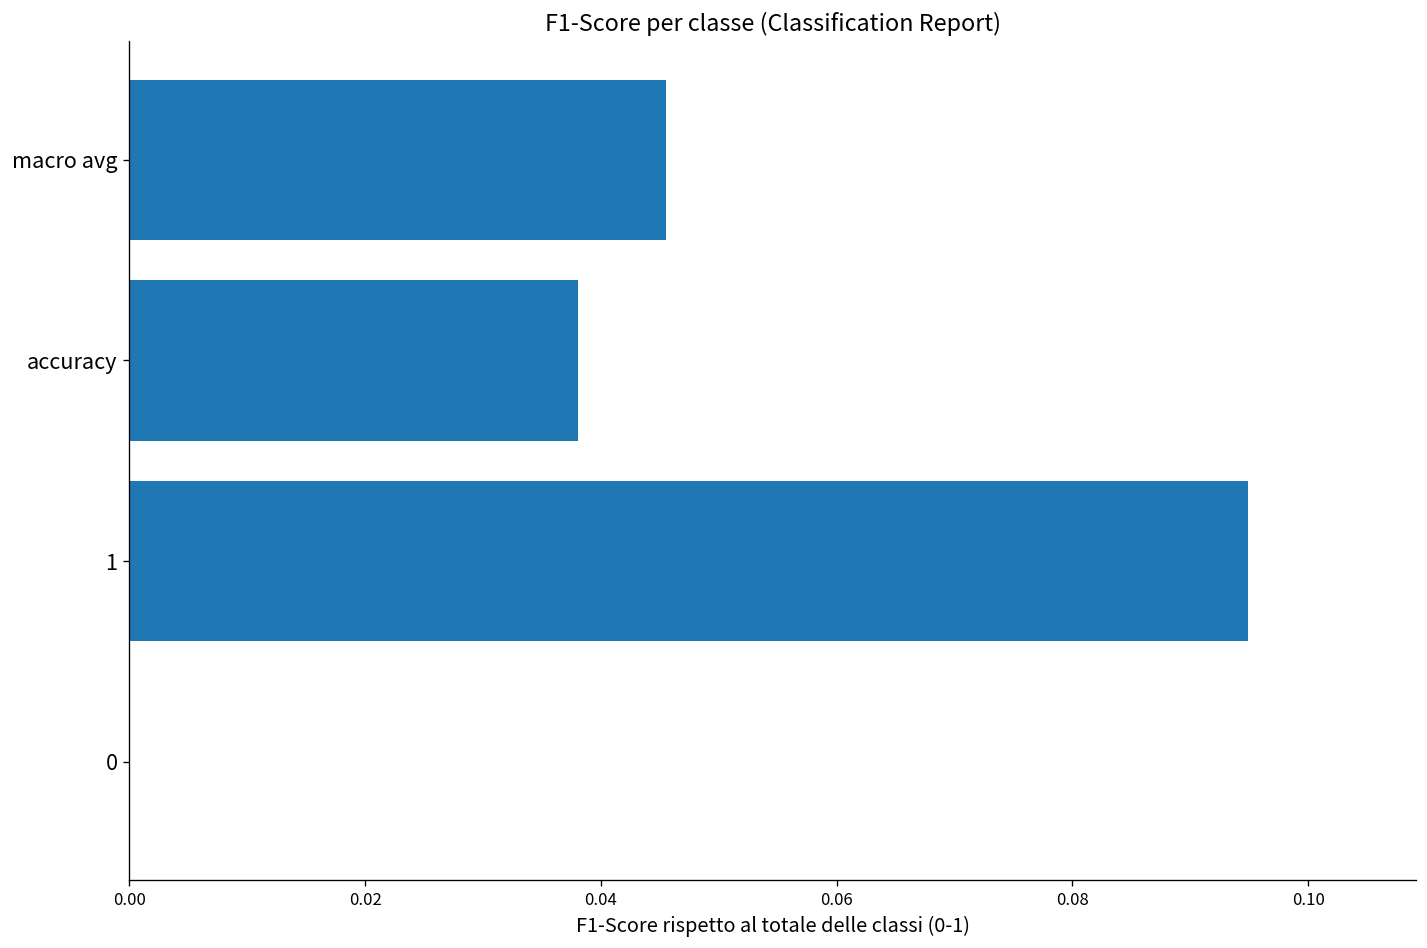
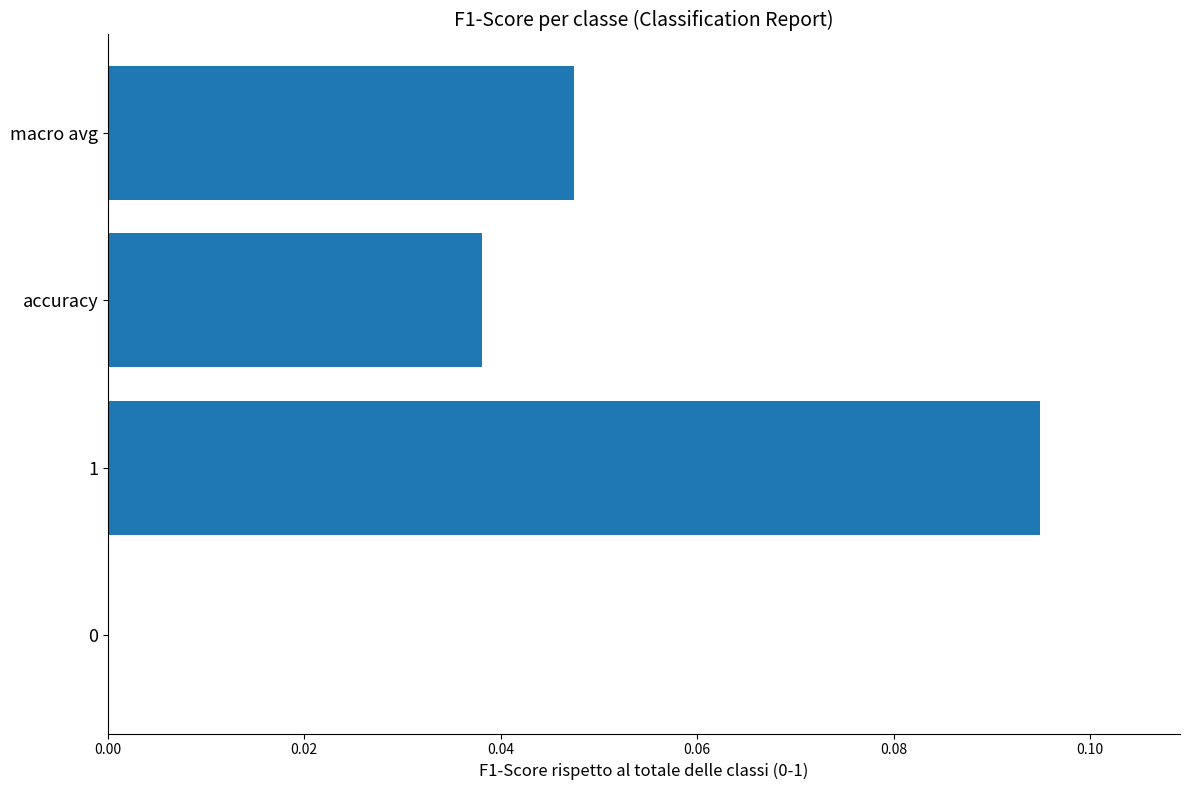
macro avg: 0.045 -> 0.047
